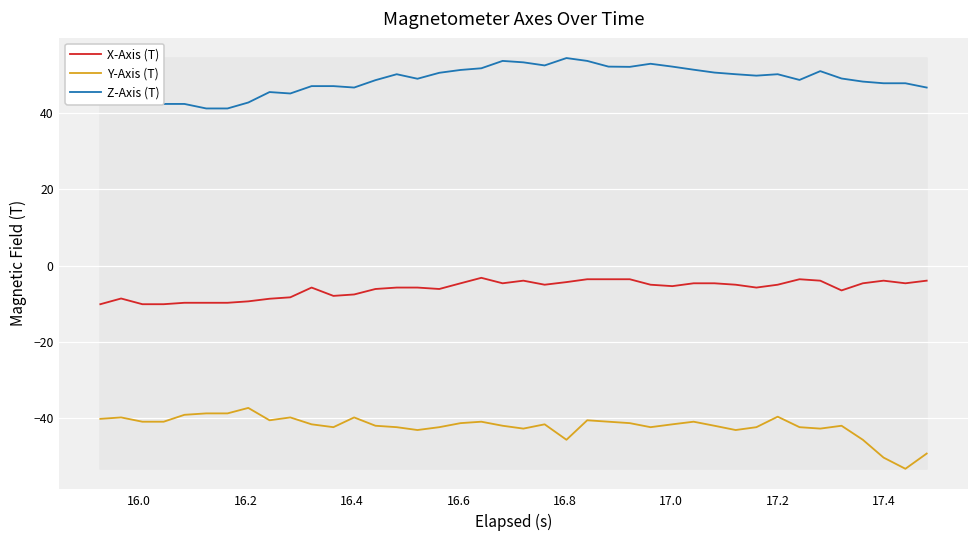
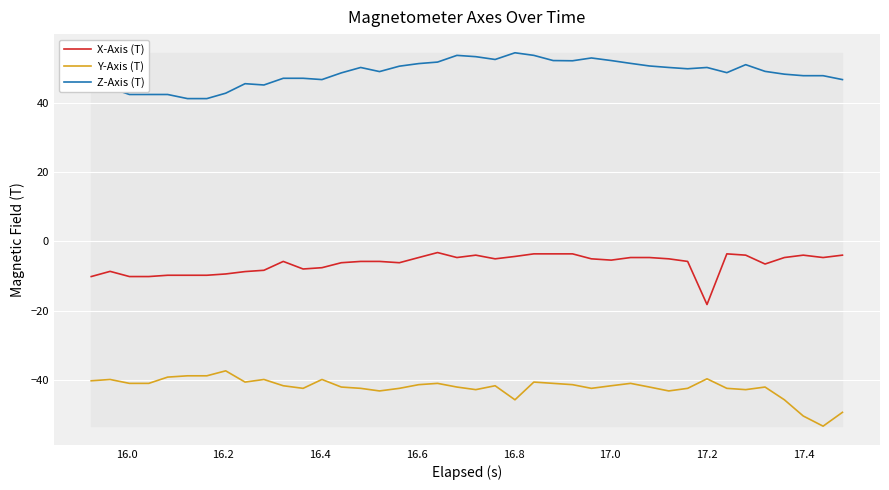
X-Axis (T), 17.2: -5 -> -18
